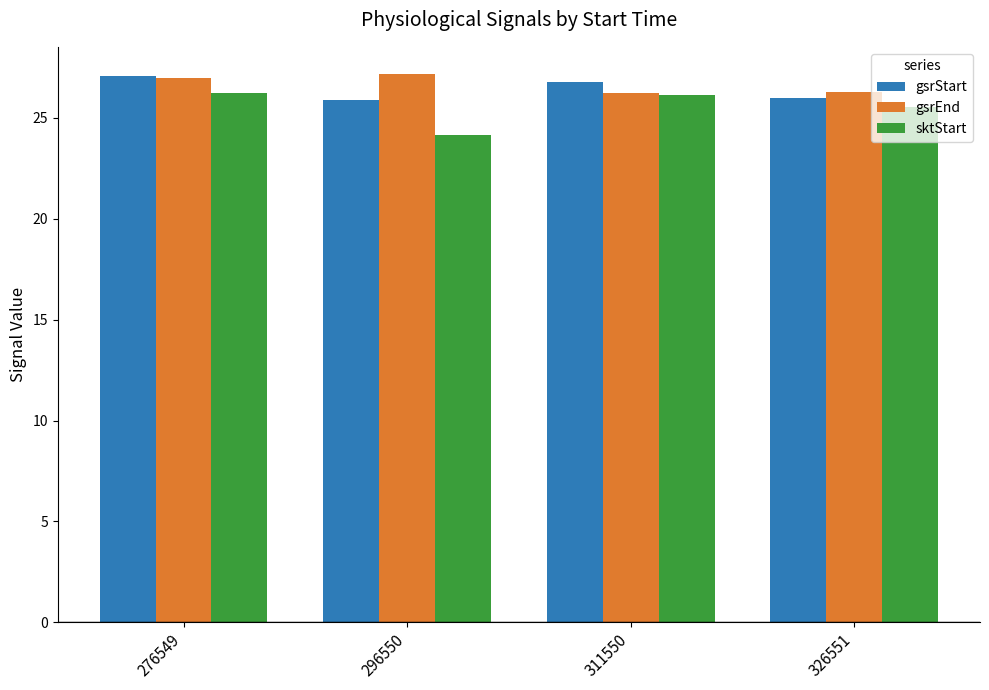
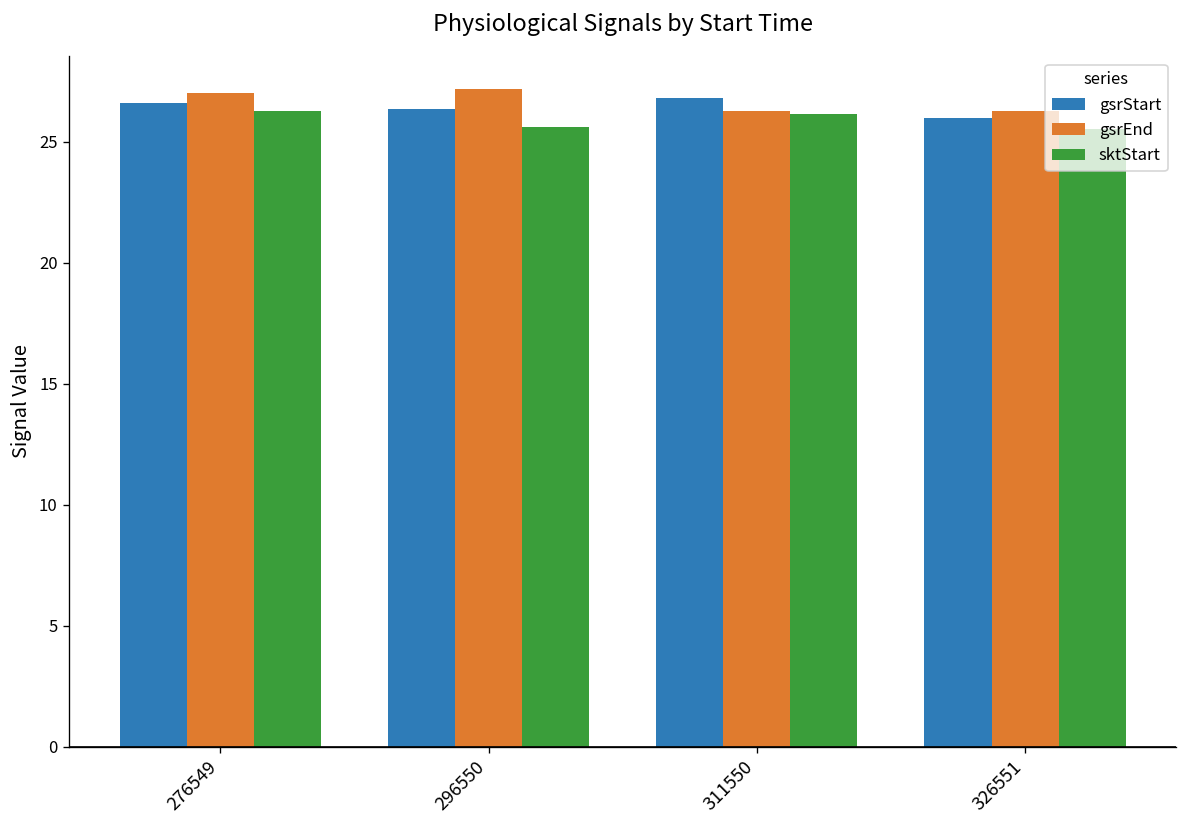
gsrStart, 276549: 27.1 -> 26.6
gsrStart, 296550: 25.9 -> 26.3
sktStart, 296550: 24.2 -> 25.6
